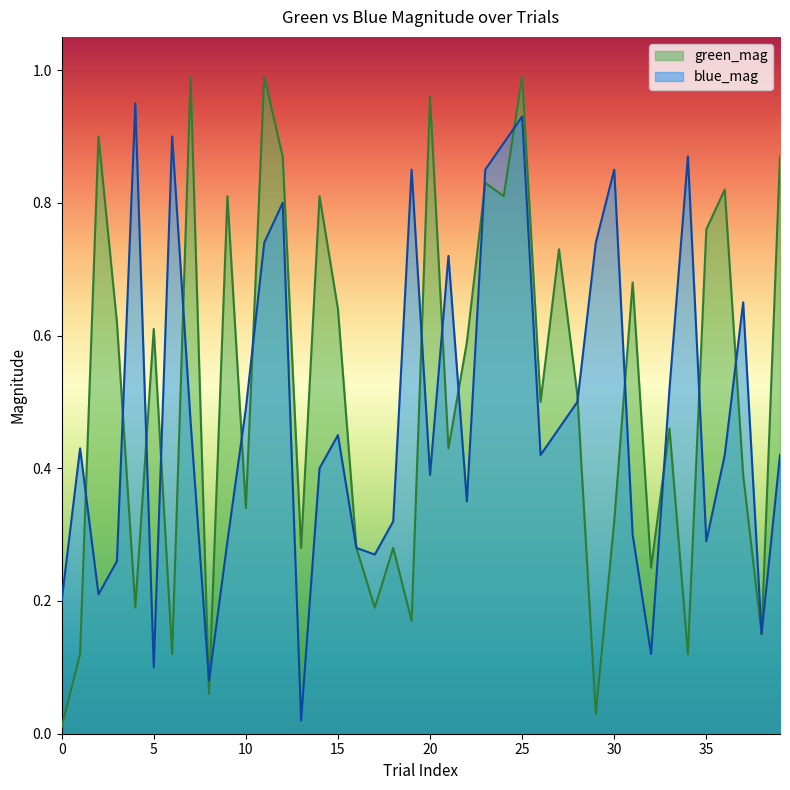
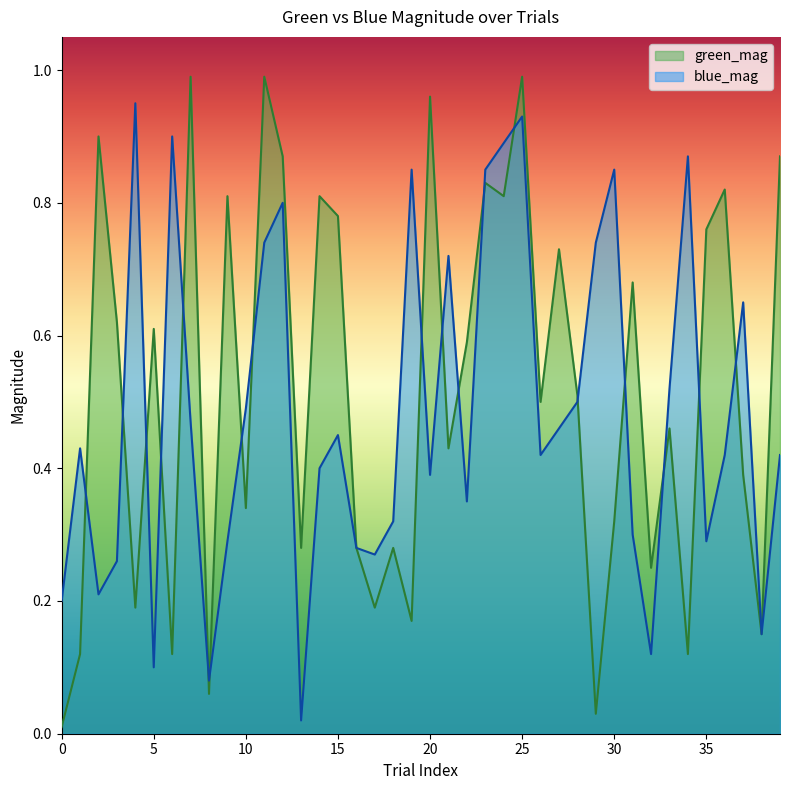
green_mag, 15: 0.64 -> 0.78
